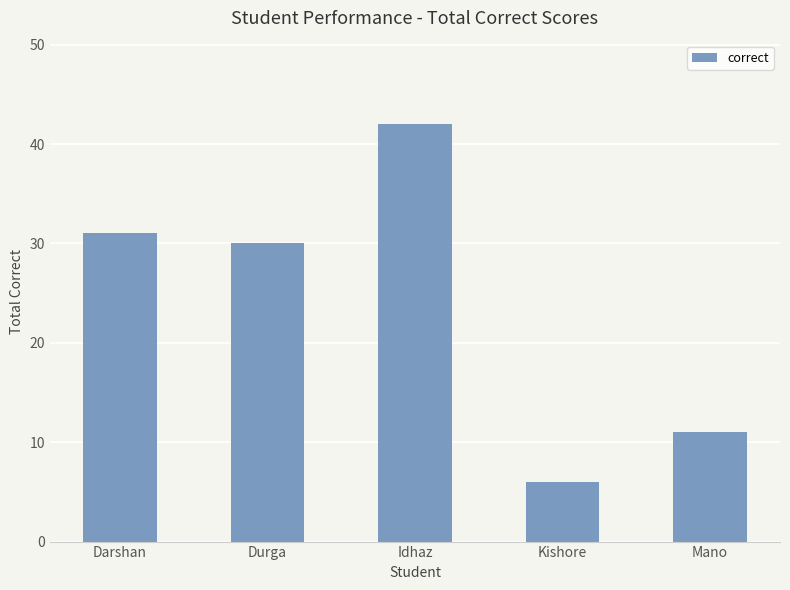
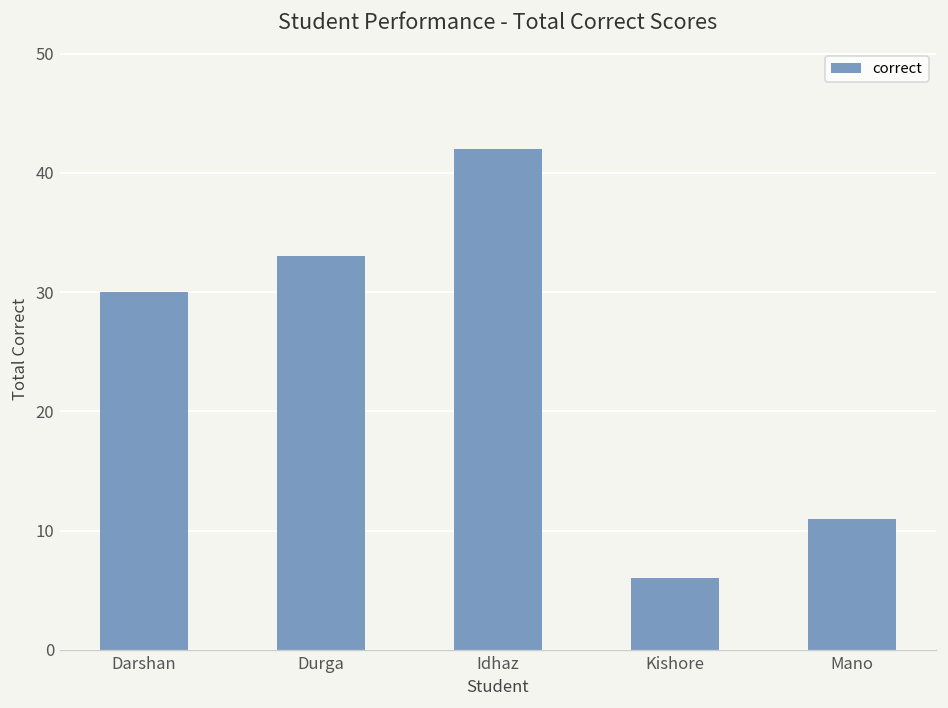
Darshan: 31 -> 30
Durga: 30 -> 33
